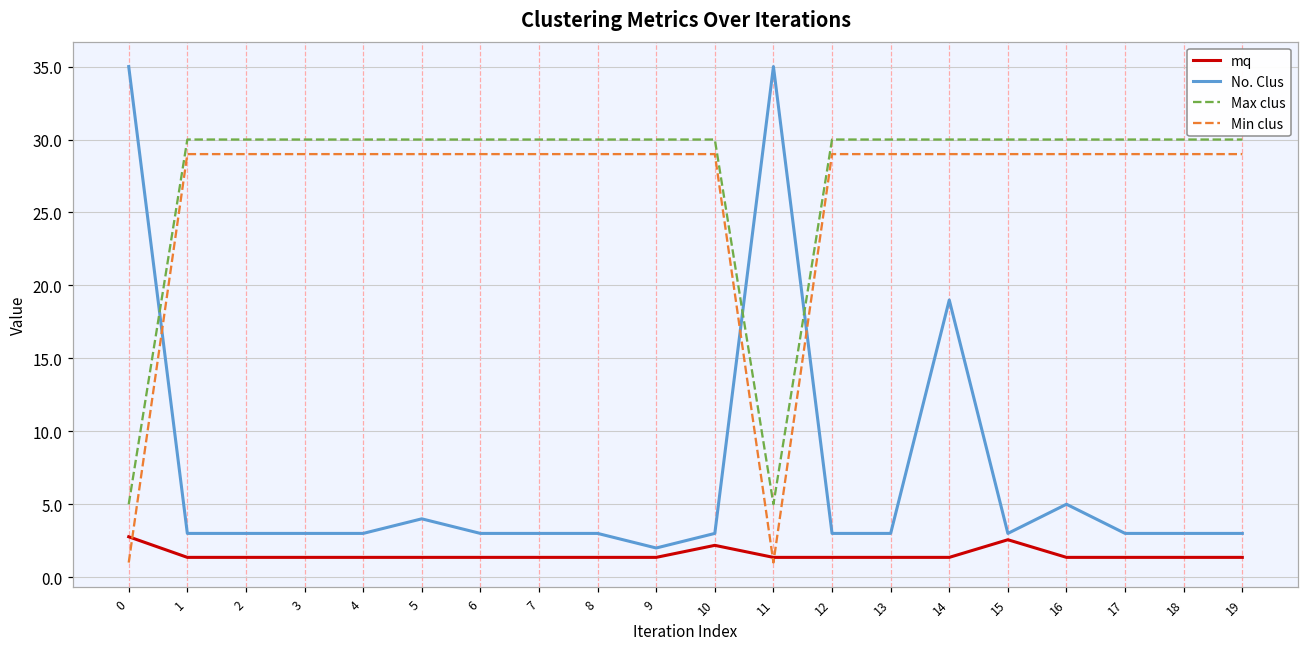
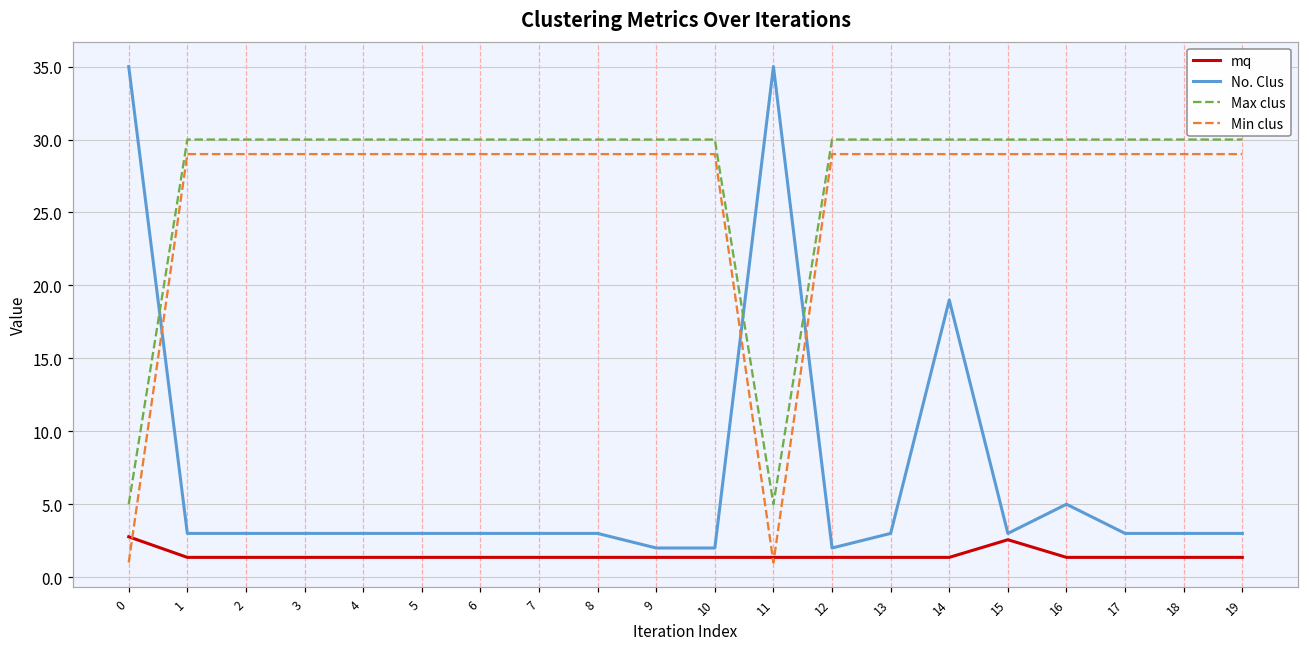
No. Clus, 5: 4 -> 3
mq, 10: 2.2 -> 1.4
No. Clus, 10: 3 -> 2
No. Clus, 12: 3 -> 2
